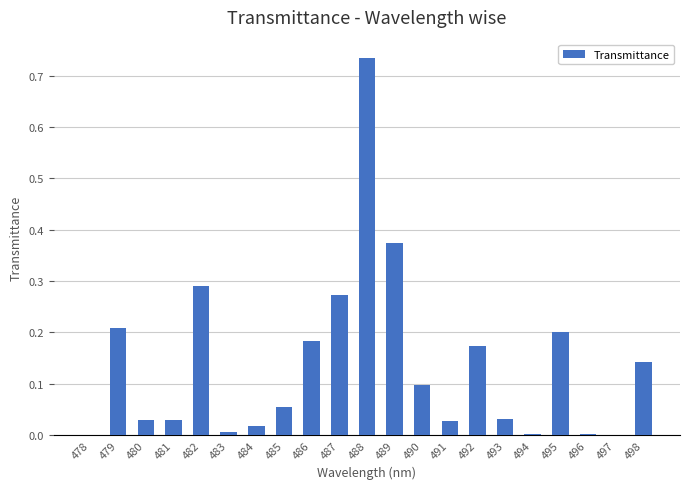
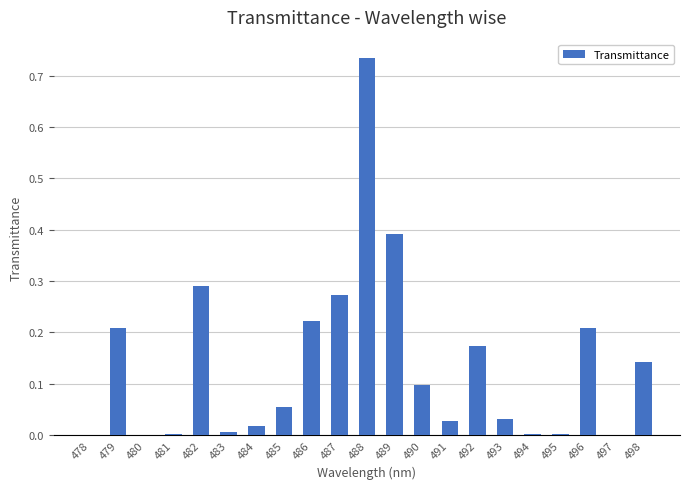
480: 0.03 -> 0.00
481: 0.03 -> 0.00
486: 0.18 -> 0.22
489: 0.37 -> 0.39
495: 0.20 -> 0.00
496: 0.00 -> 0.21
